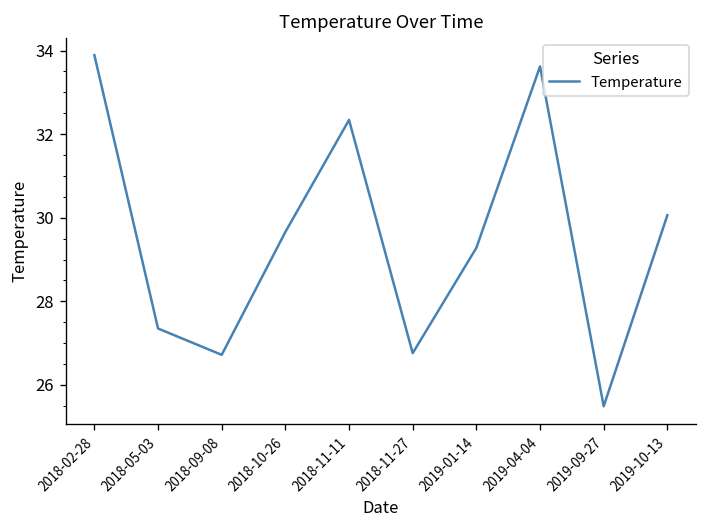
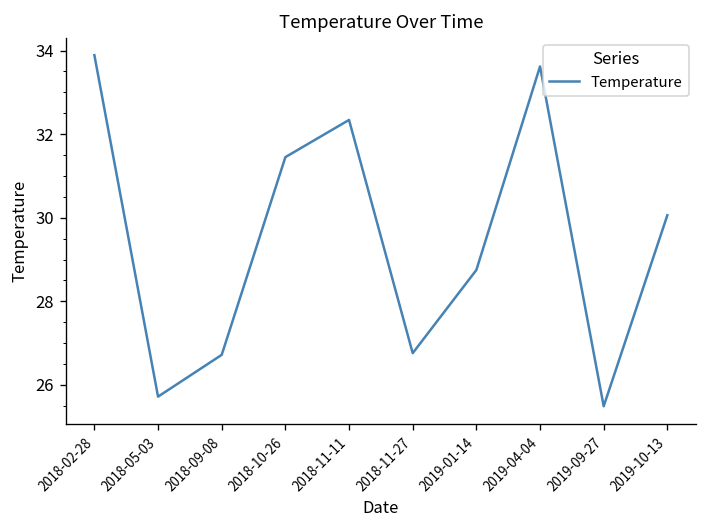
2018-05-03: 27.4 -> 25.7
2018-10-26: 29.7 -> 31.5
2019-01-14: 29.3 -> 28.8
